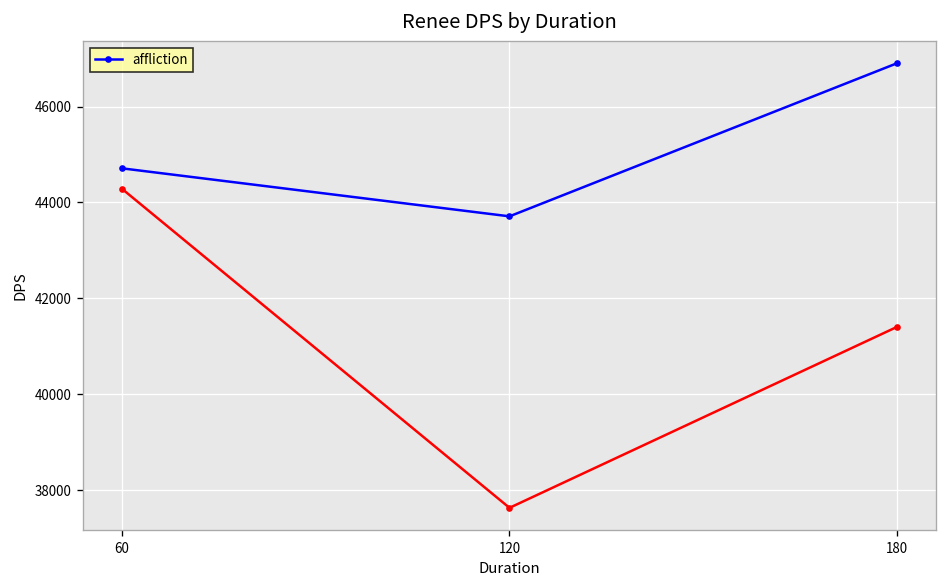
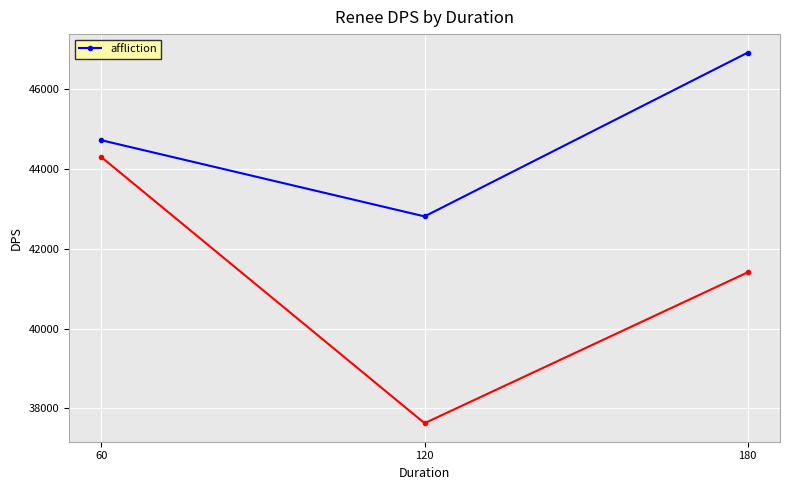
affliction, 120: 43700 -> 42800
